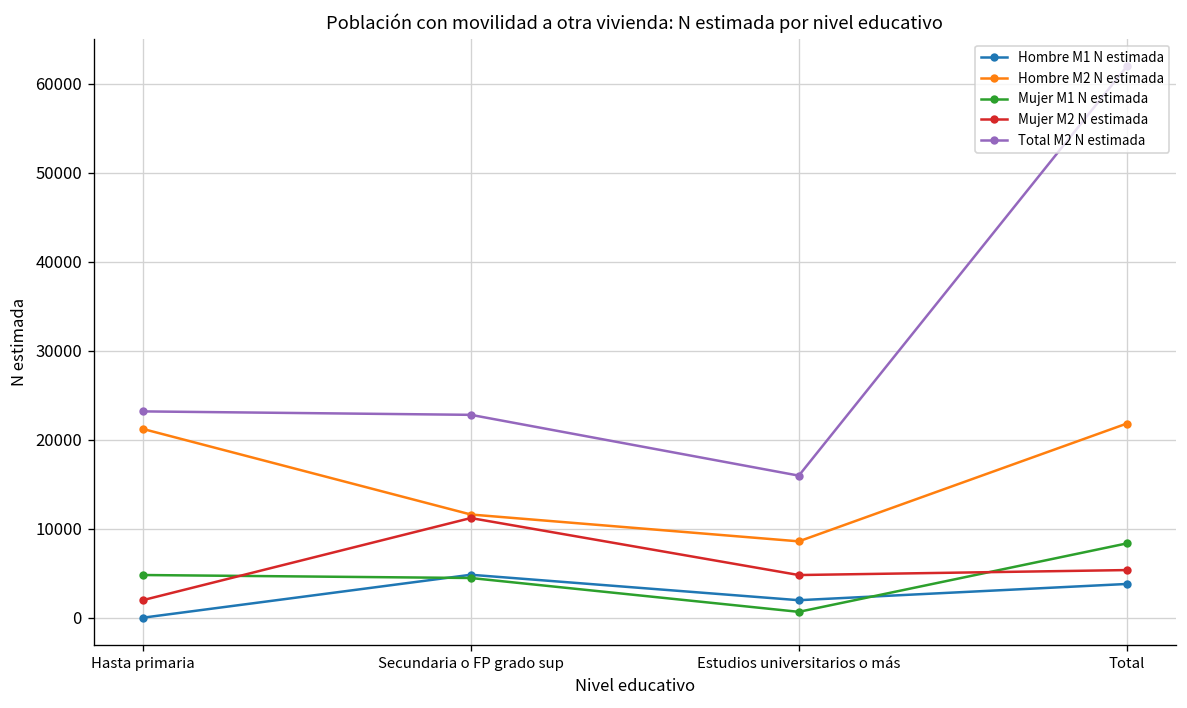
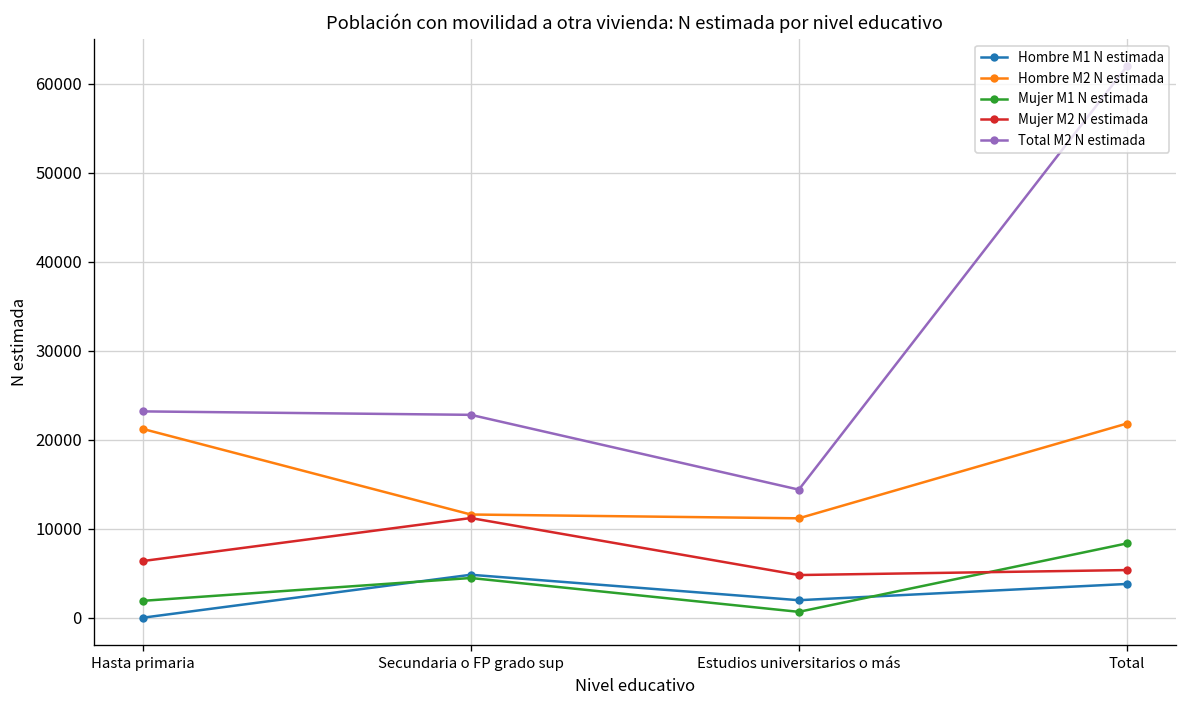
Mujer M1 N estimada, Hasta primaria: 5000 -> 2000
Mujer M2 N estimada, Hasta primaria: 2000 -> 6000
Hombre M2 N estimada, Estudios universitarios o más: 9000 -> 11000
Total M2 N estimada, Estudios universitarios o más: 16000 -> 14000
